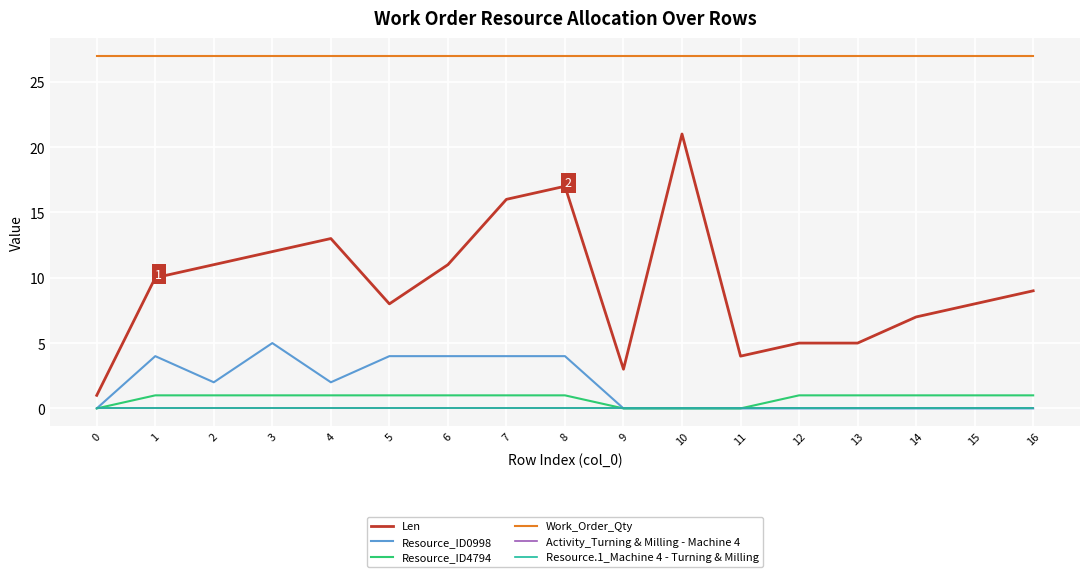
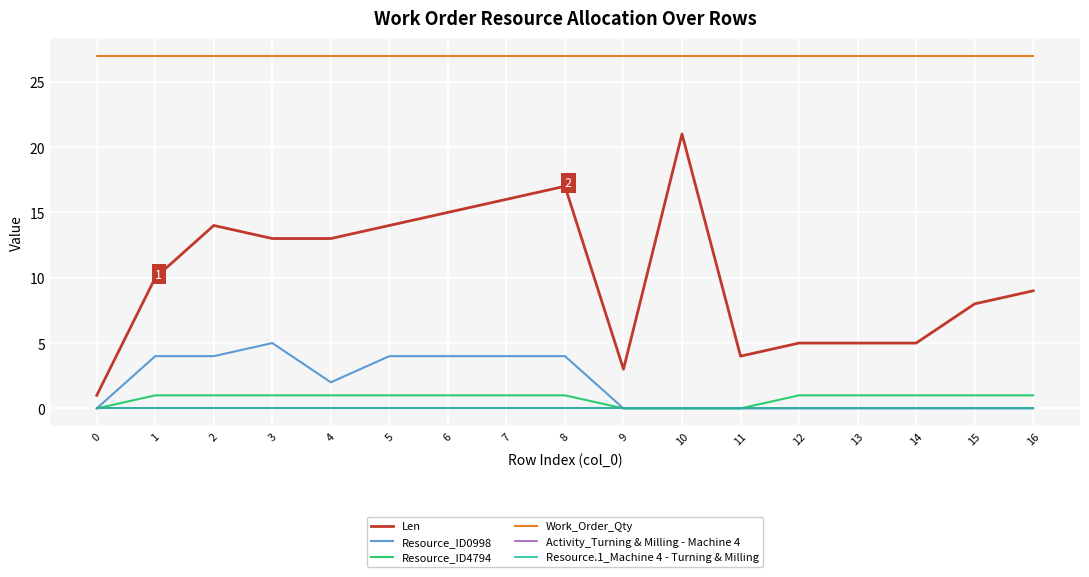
Len, 2: 11 -> 14
Resource_ID0998, 2: 2 -> 4
Len, 3: 12 -> 13
Len, 5: 8 -> 14
Len, 6: 11 -> 15
Len, 14: 7 -> 5
